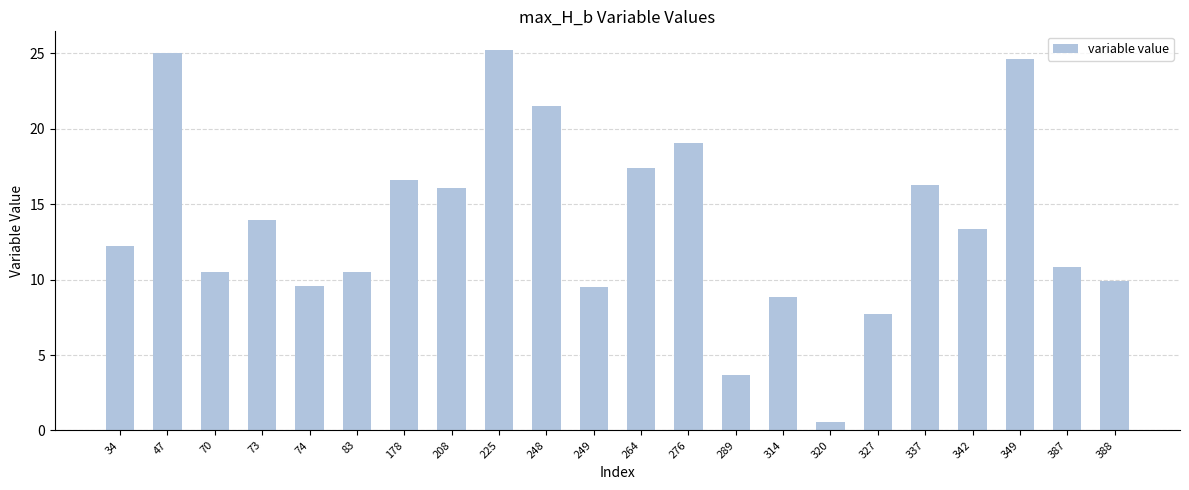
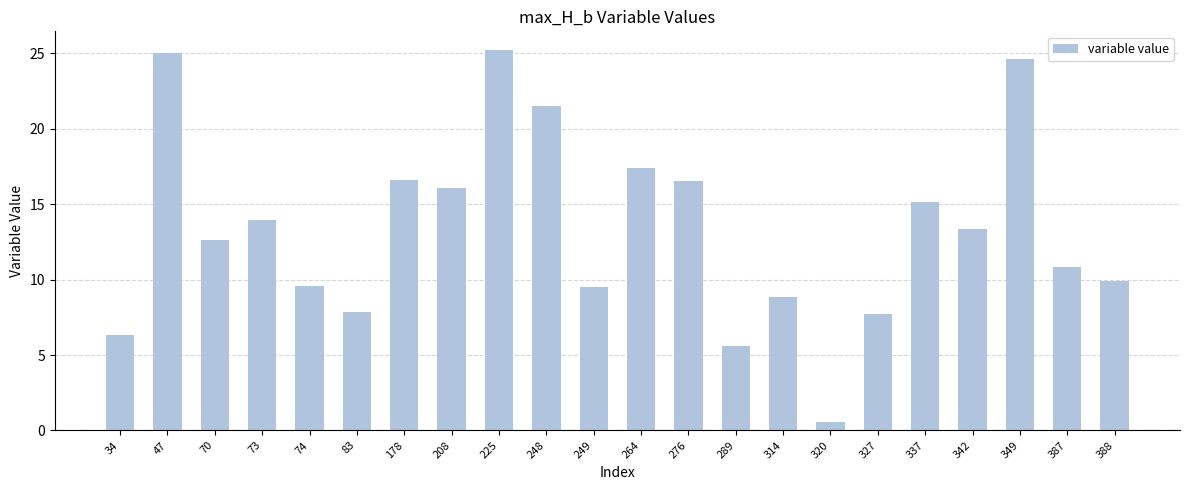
34: 12.2 -> 6.4
70: 10.5 -> 12.6
83: 10.5 -> 7.8
276: 19.1 -> 16.5
289: 3.7 -> 5.6
337: 16.3 -> 15.2
